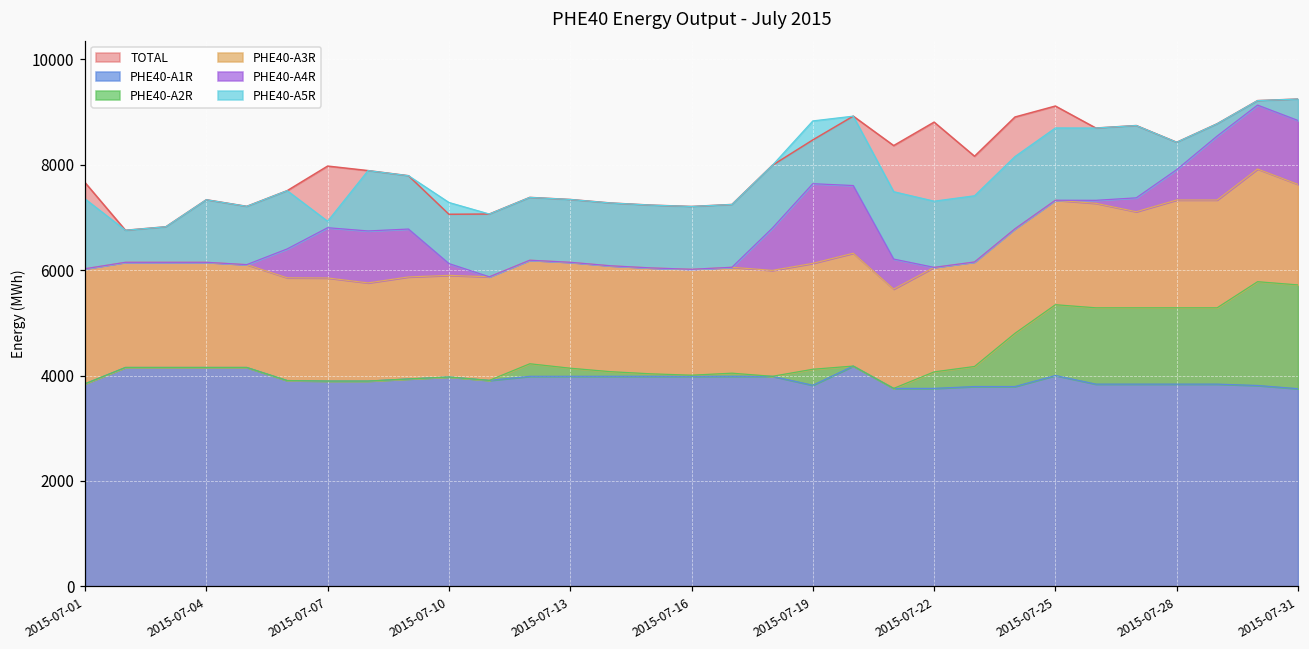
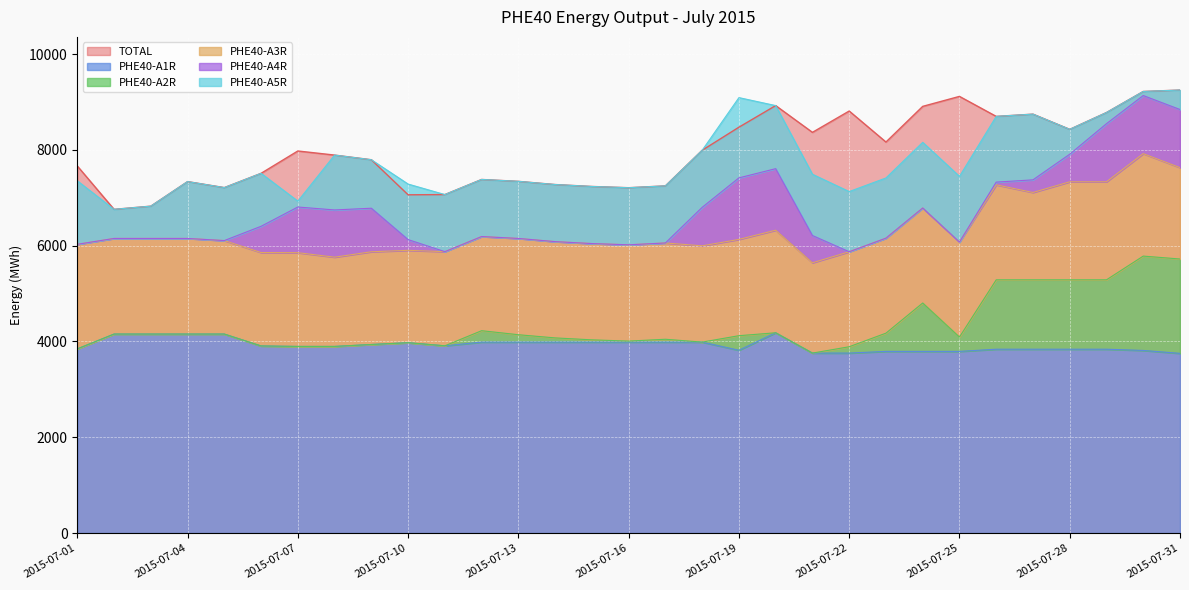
PHE40-A4R, 2015-07-19: 1500 -> 1300
PHE40-A5R, 2015-07-19: 1200 -> 1700
PHE40-A2R, 2015-07-22: 300 -> 100
PHE40-A1R, 2015-07-25: 4000 -> 3800
PHE40-A2R, 2015-07-25: 1300 -> 300
